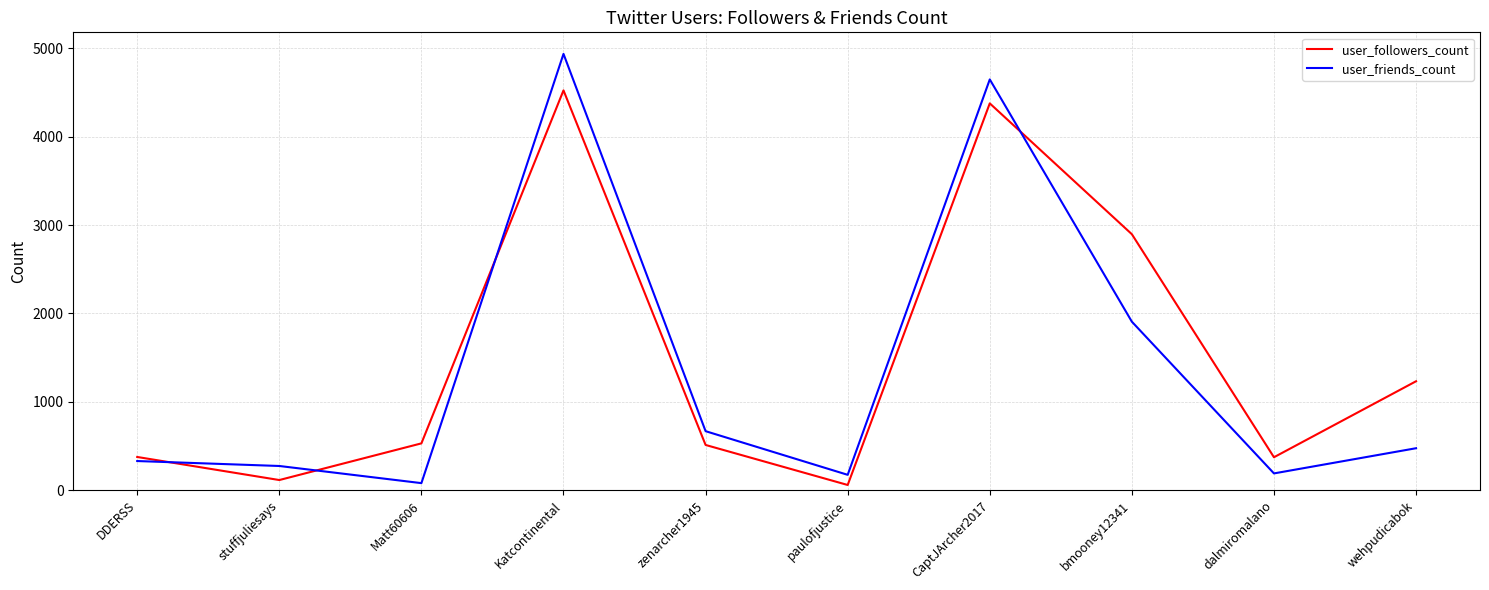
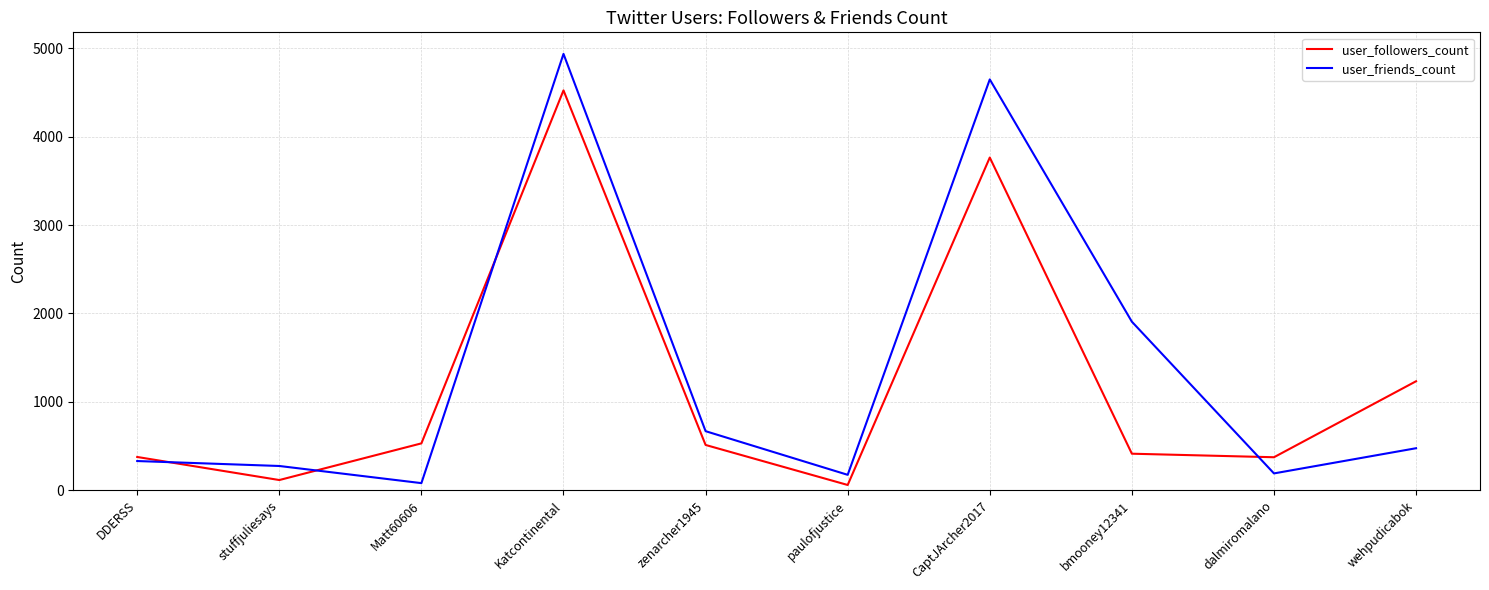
user_followers_count, CaptJArcher2017: 4400 -> 3800
user_followers_count, bmooney12341: 2900 -> 400
